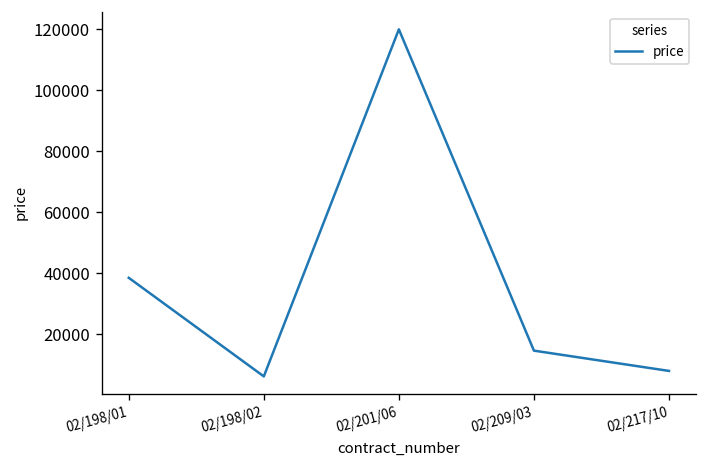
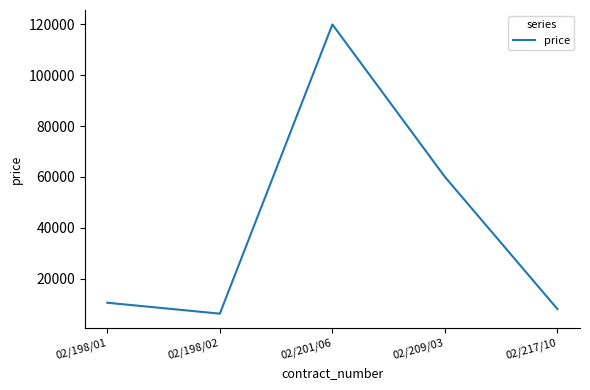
02/198/01: 39000 -> 11000
02/209/03: 15000 -> 60000
